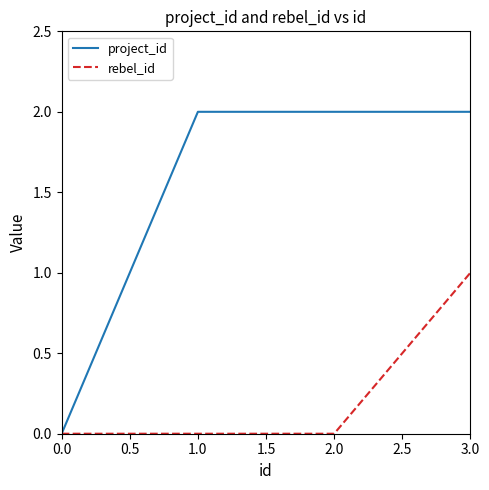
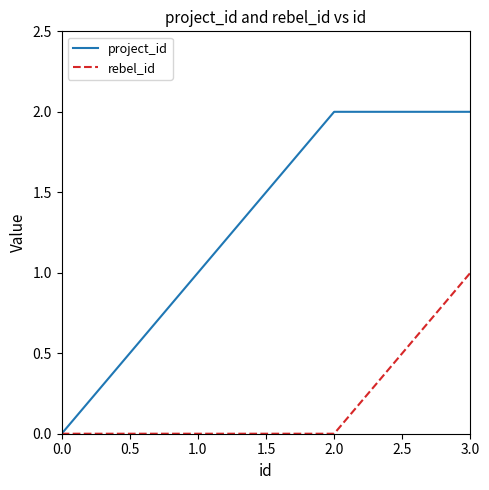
project_id, 1.0: 2 -> 1
